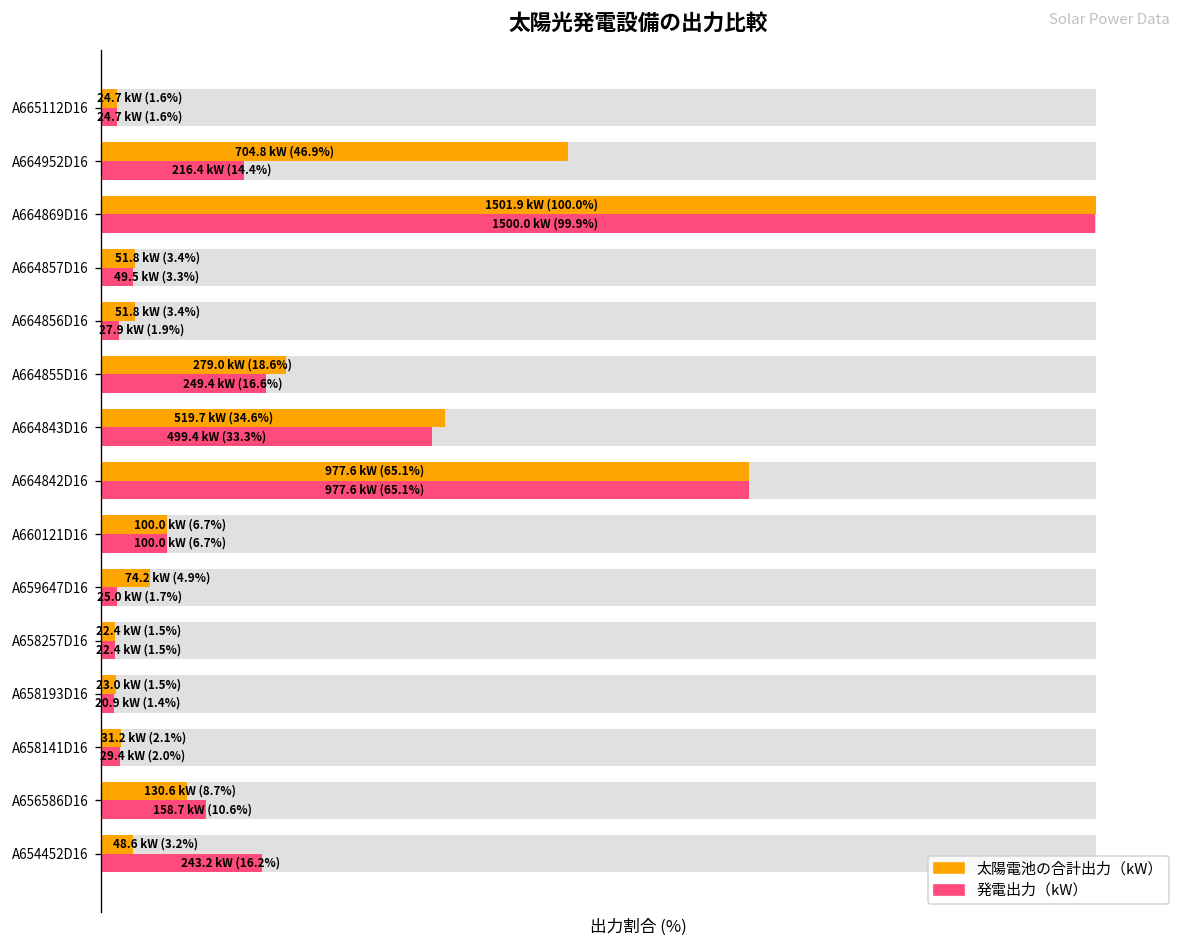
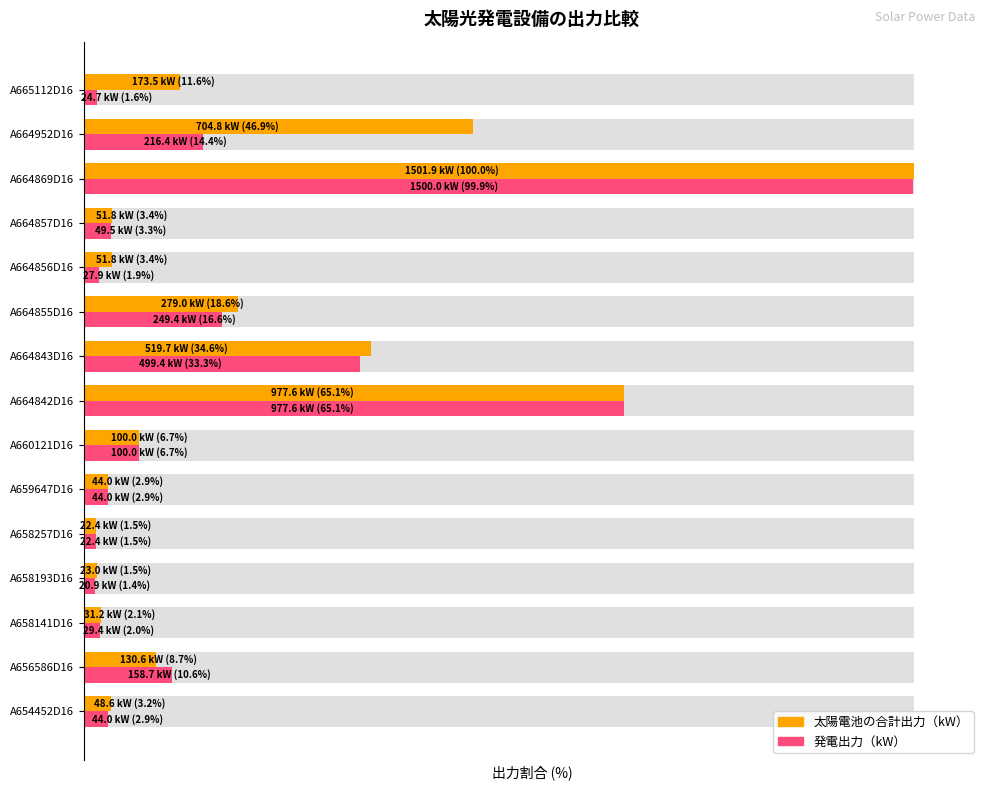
太陽電池の合計出力（kW）, A665112D16: 24.7 kW (1.6%) -> 173.5 kW (11.6%)
太陽電池の合計出力（kW）, A659647D16: 74.2 kW (4.9%) -> 44.0 kW (2.9%)
発電出力（kW）, A659647D16: 25.0 kW (1.7%) -> 44.0 kW (2.9%)
発電出力（kW）, A654452D16: 243.2 kW (16.2%) -> 44.0 kW (2.9%)
